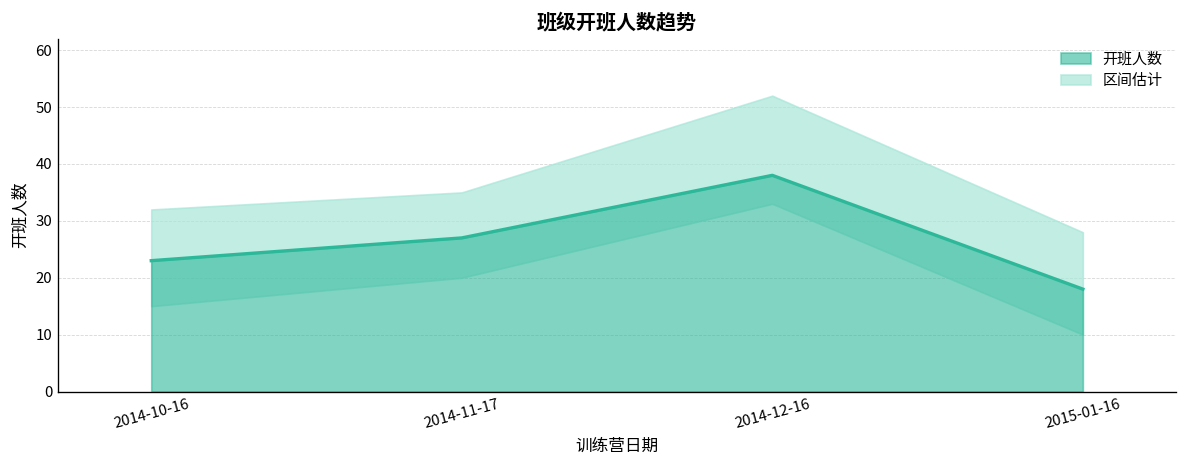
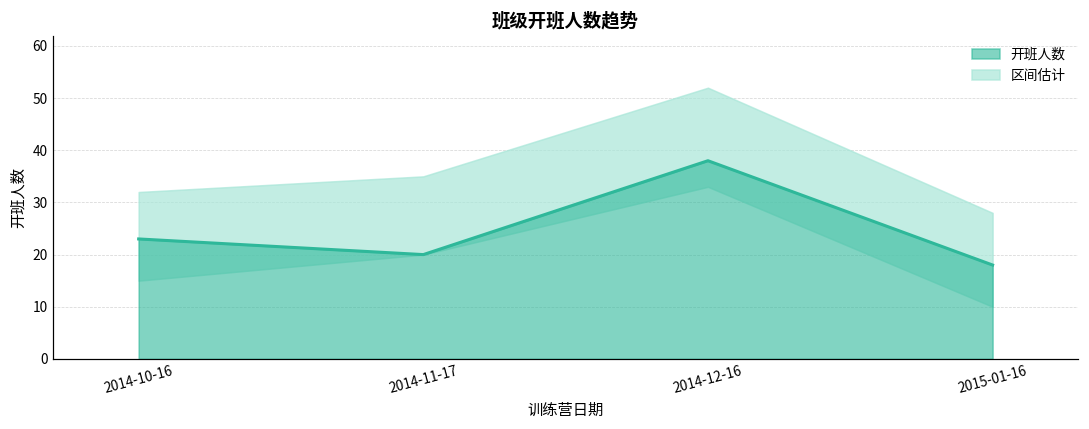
开班人数, 2014-11-17: 27 -> 20
